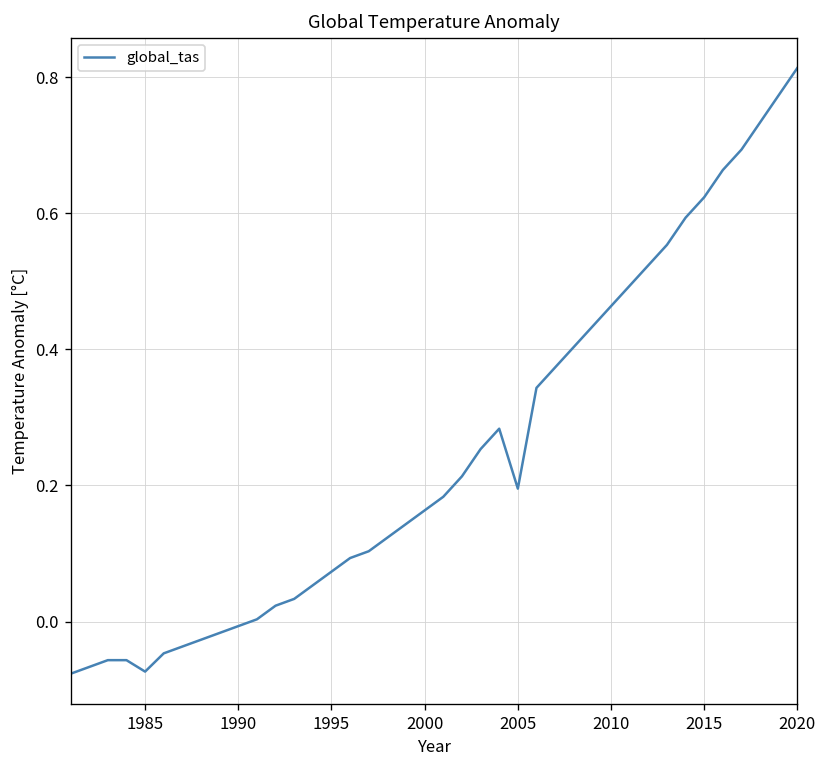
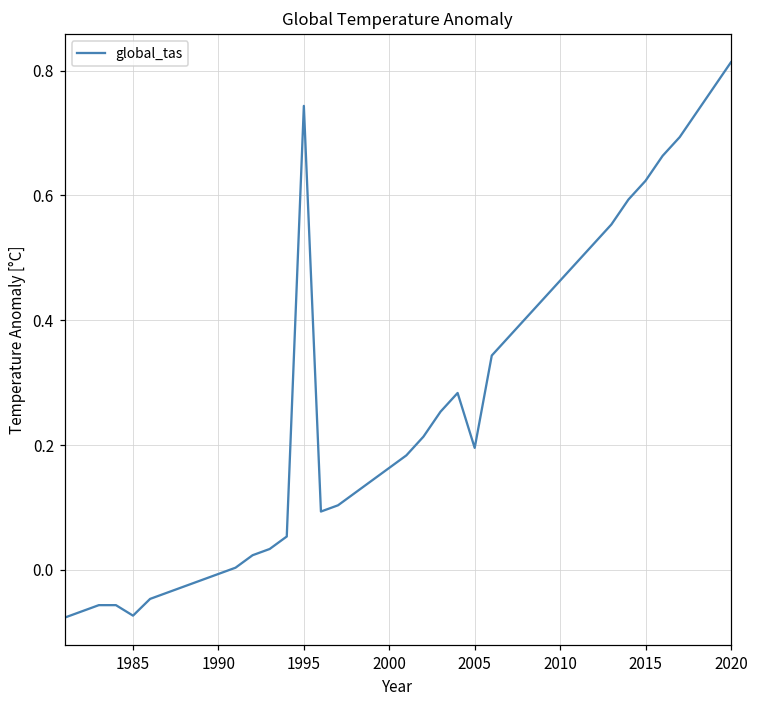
1995: 0.07 -> 0.74
